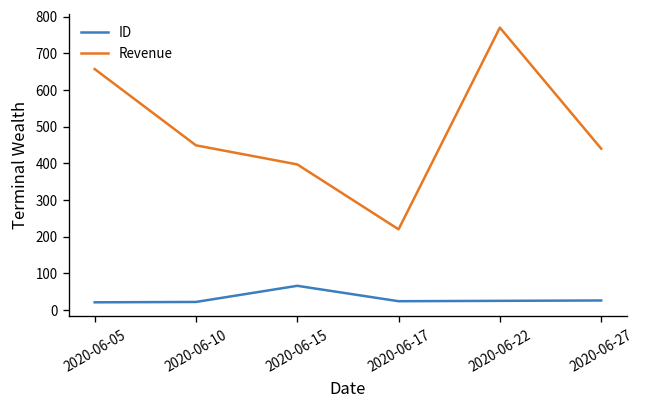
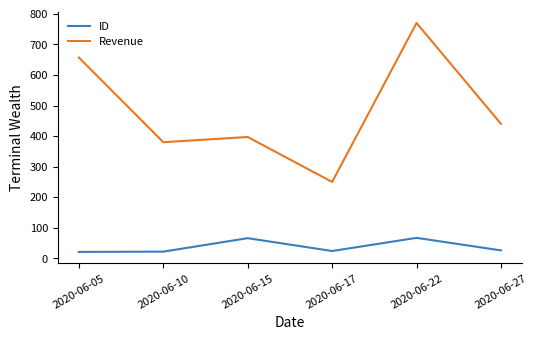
Revenue, 2020-06-10: 450 -> 380
Revenue, 2020-06-17: 220 -> 250
ID, 2020-06-22: 30 -> 70
